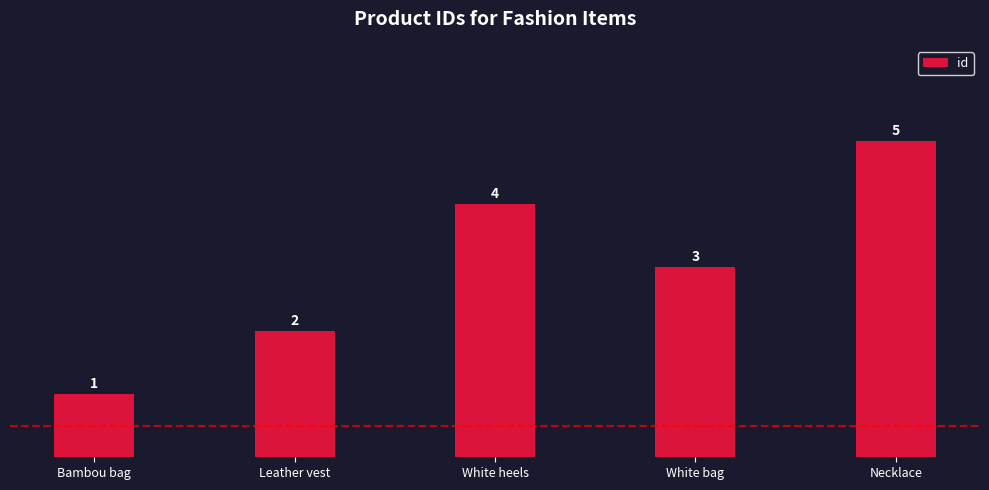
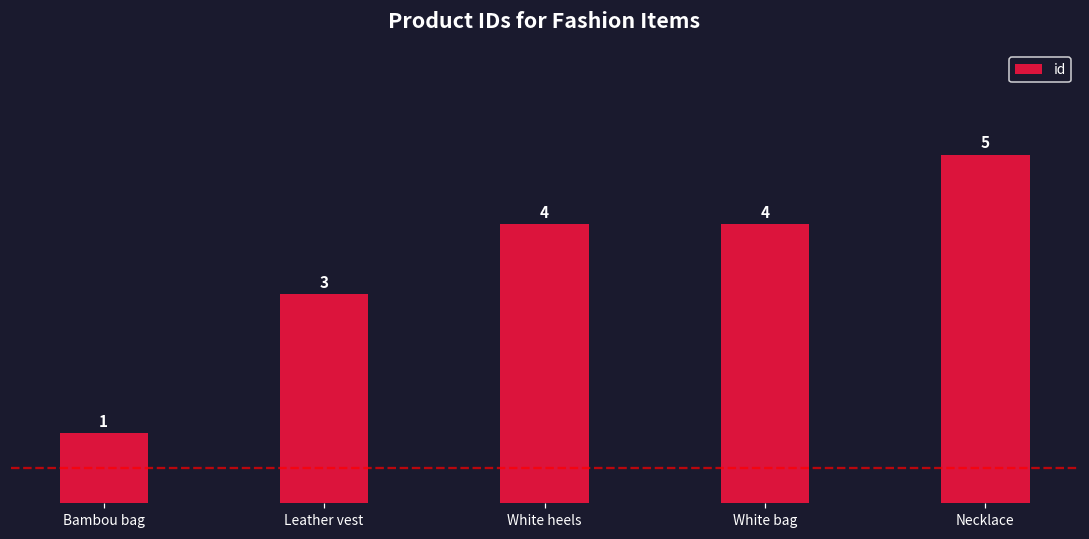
Leather vest: 2 -> 3
White bag: 3 -> 4
